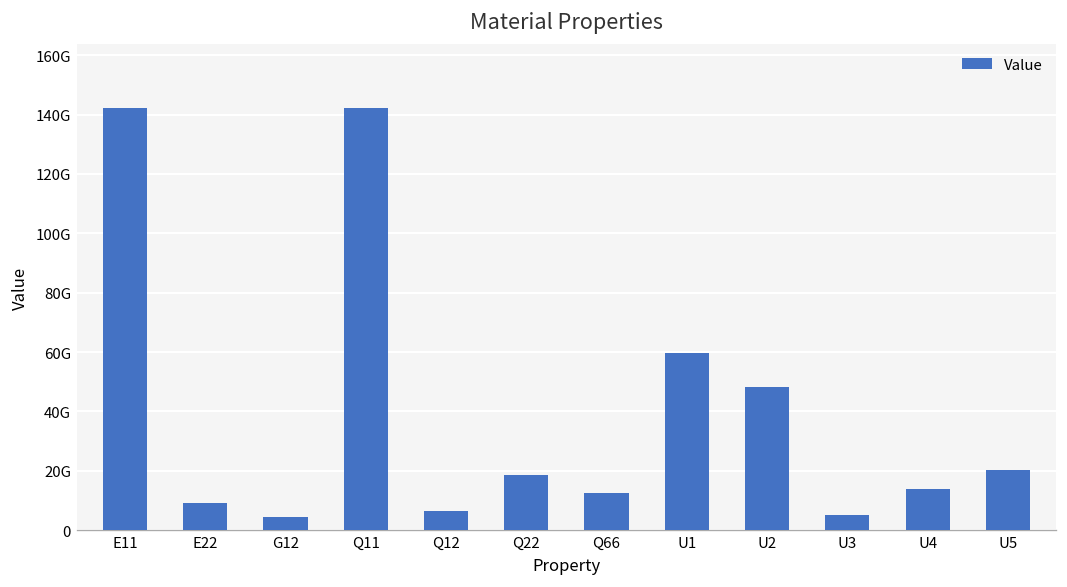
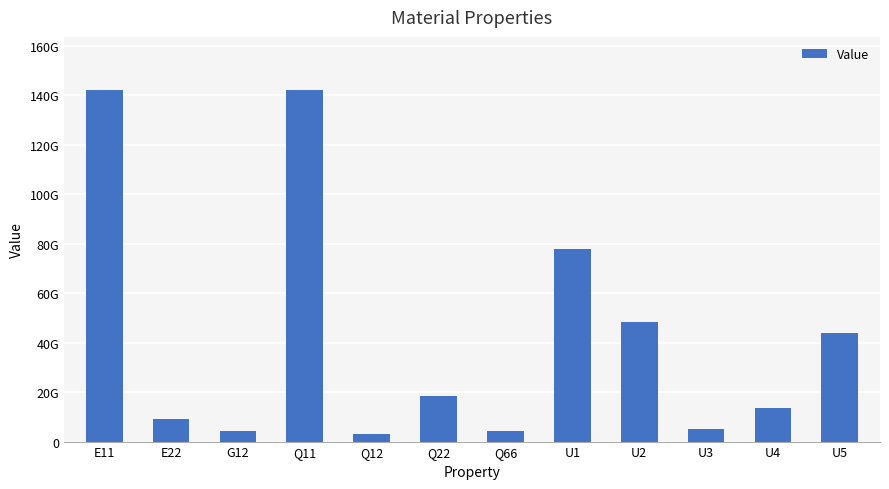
Q12: 6000000000 -> 3000000000
Q66: 12000000000 -> 4000000000
U1: 60000000000 -> 78000000000
U5: 20000000000 -> 44000000000
